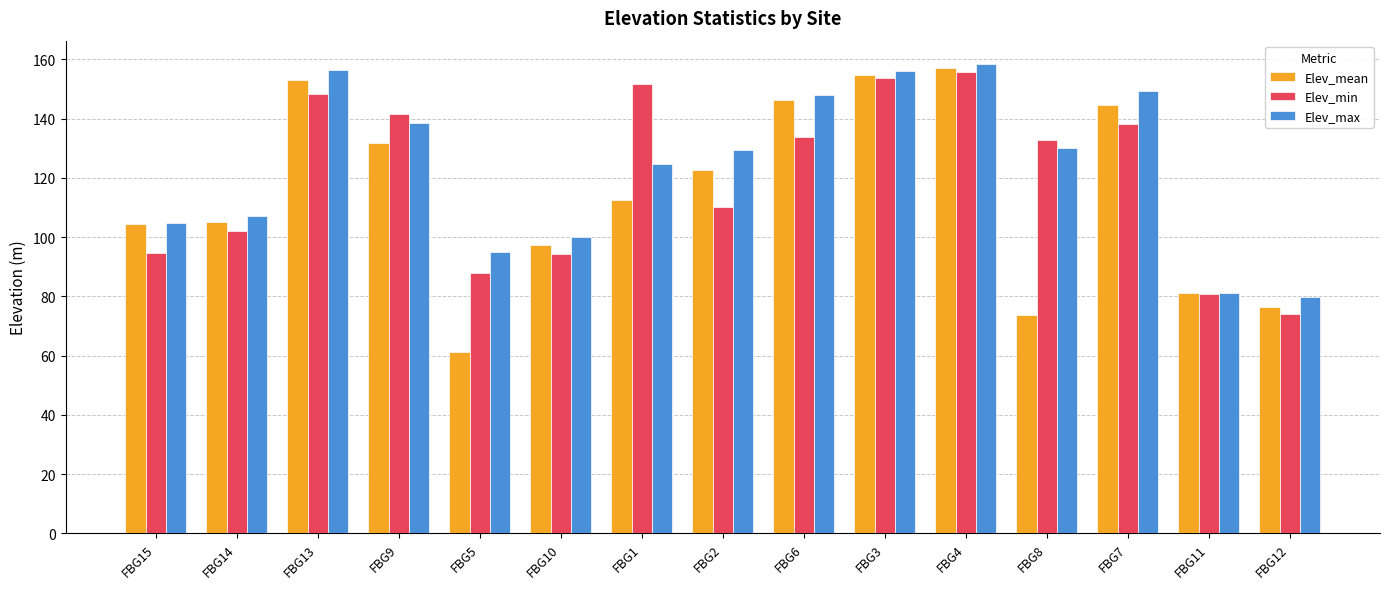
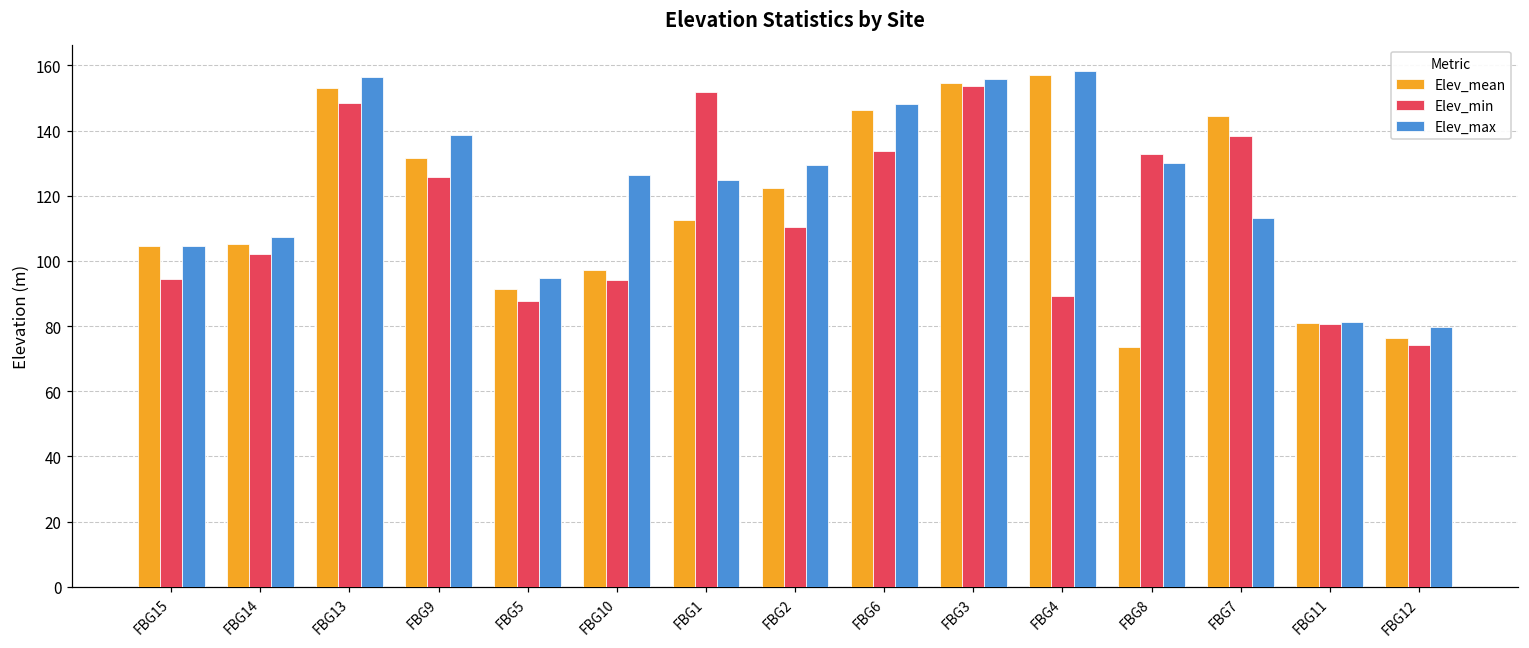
Elev_min, FBG9: 142 -> 126
Elev_mean, FBG5: 61 -> 91
Elev_max, FBG10: 100 -> 126
Elev_min, FBG4: 156 -> 89
Elev_max, FBG7: 149 -> 113
